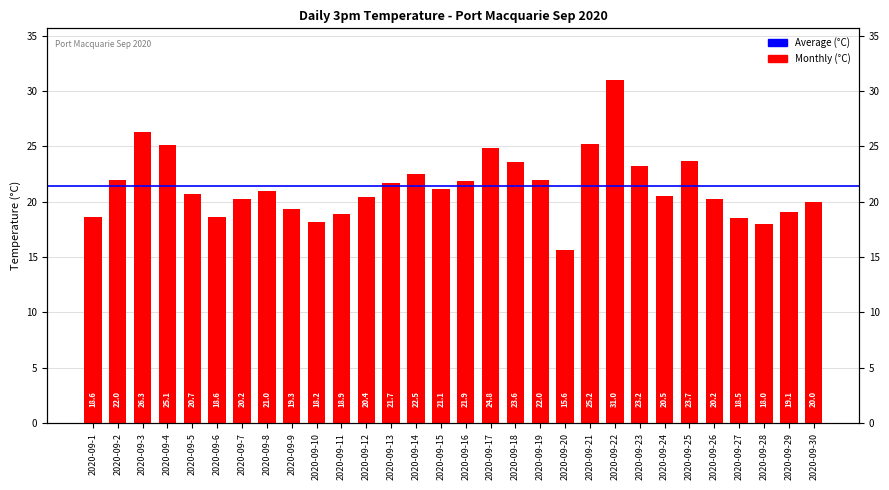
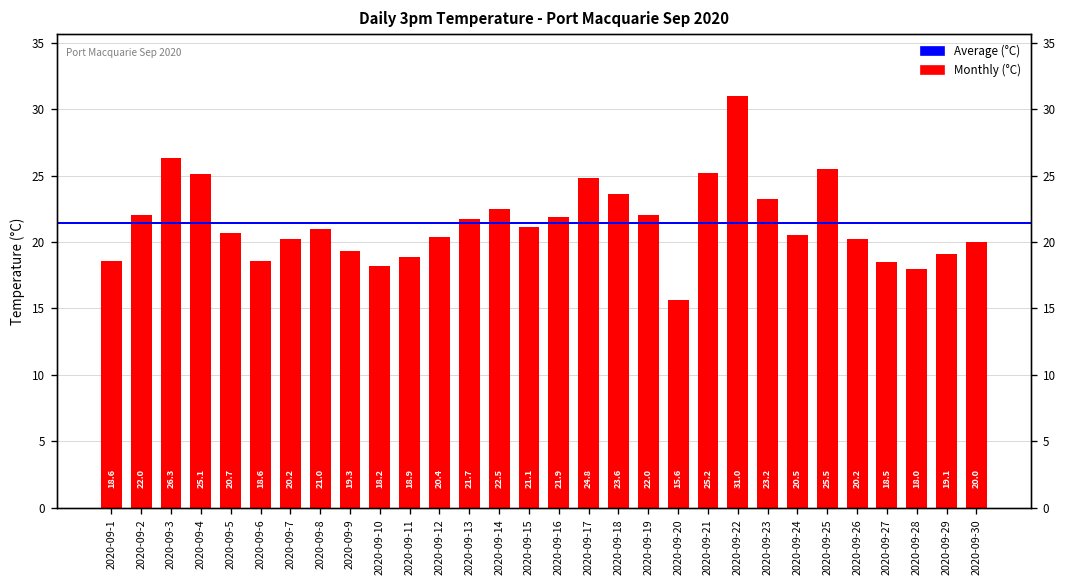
2020-09-25: 23.7 -> 25.5
